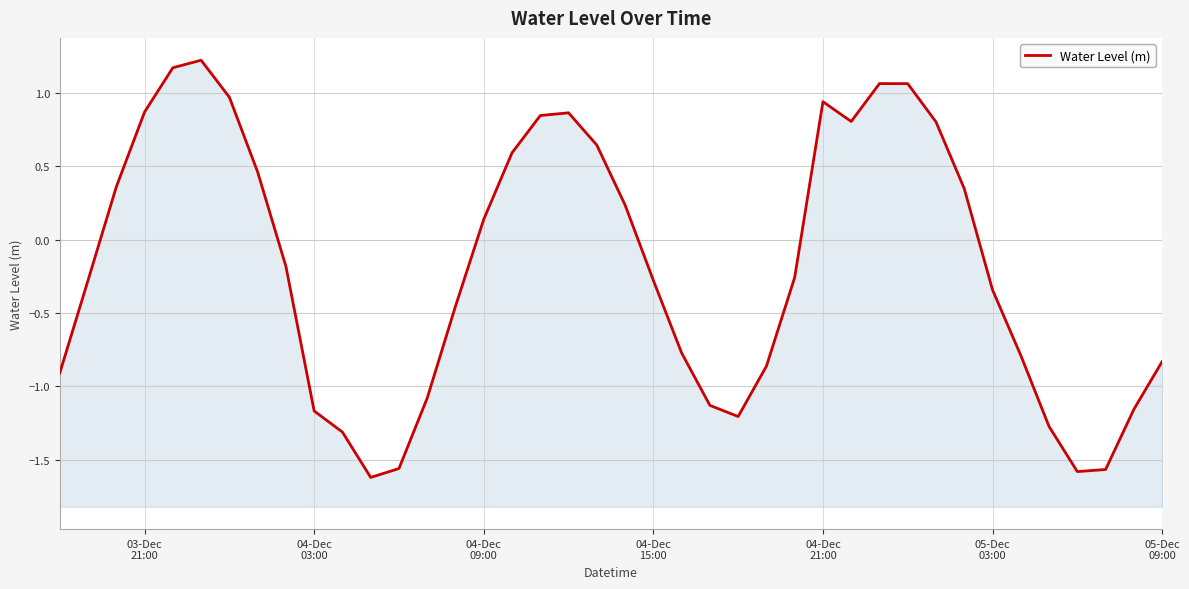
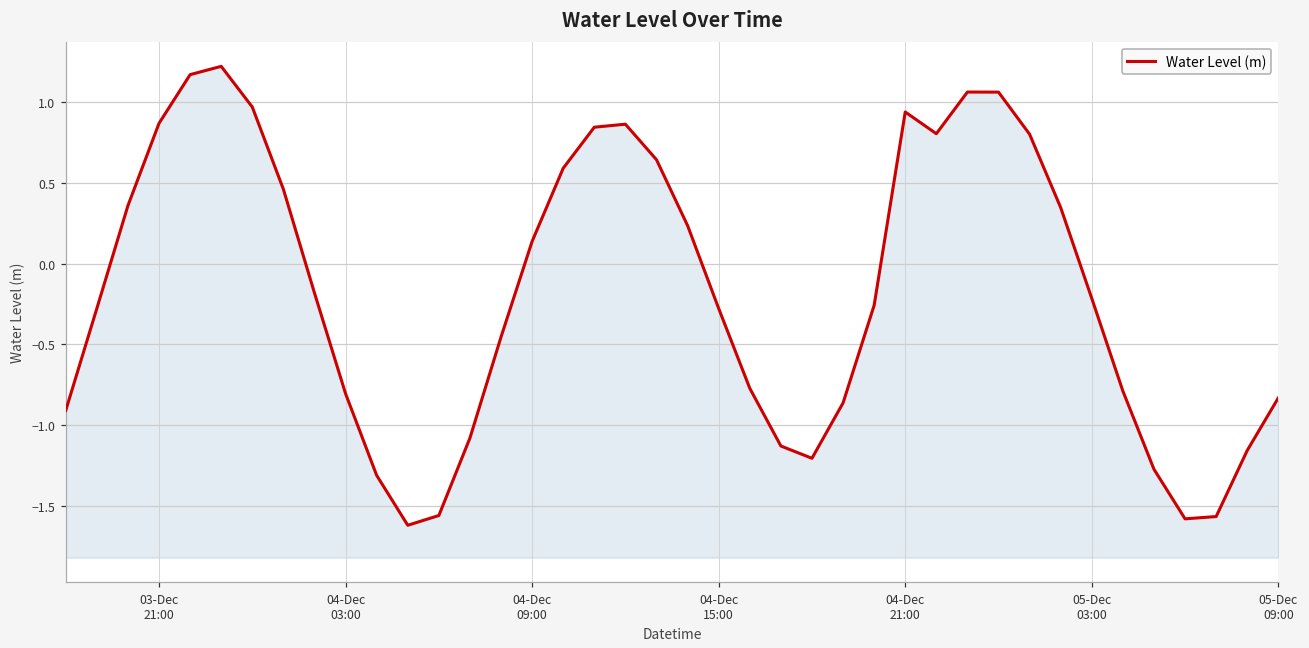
04-Dec 03:00: -1.17 -> -0.81
05-Dec 03:00: -0.34 -> -0.22
